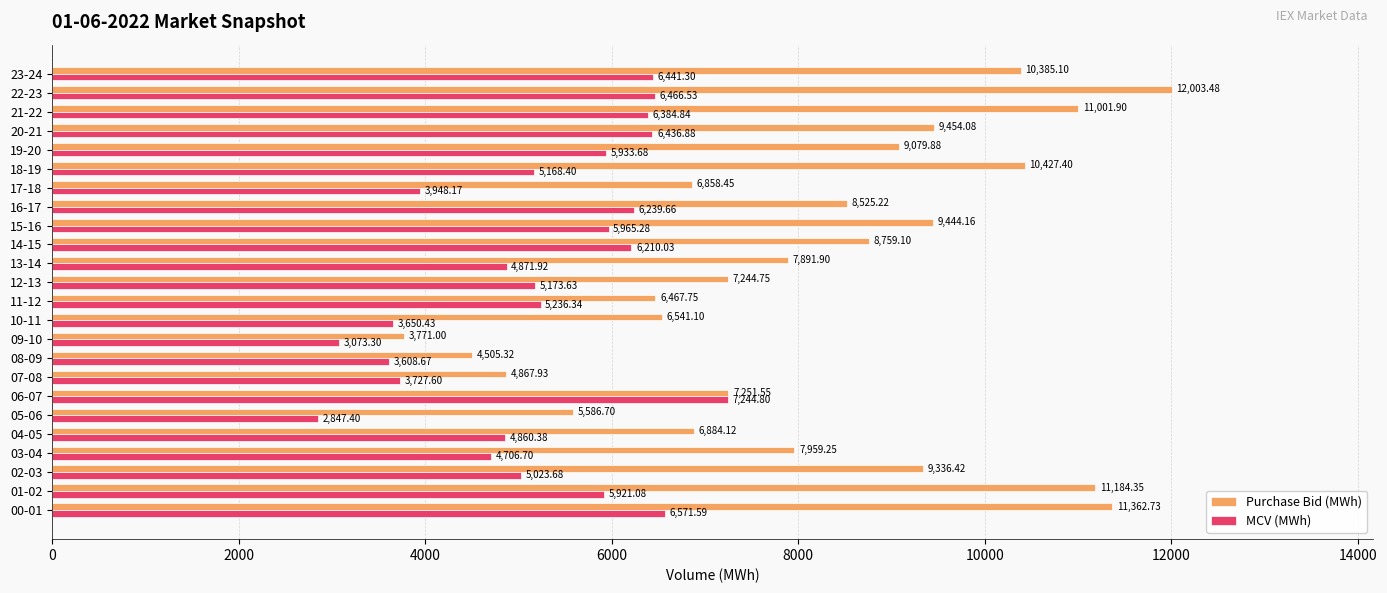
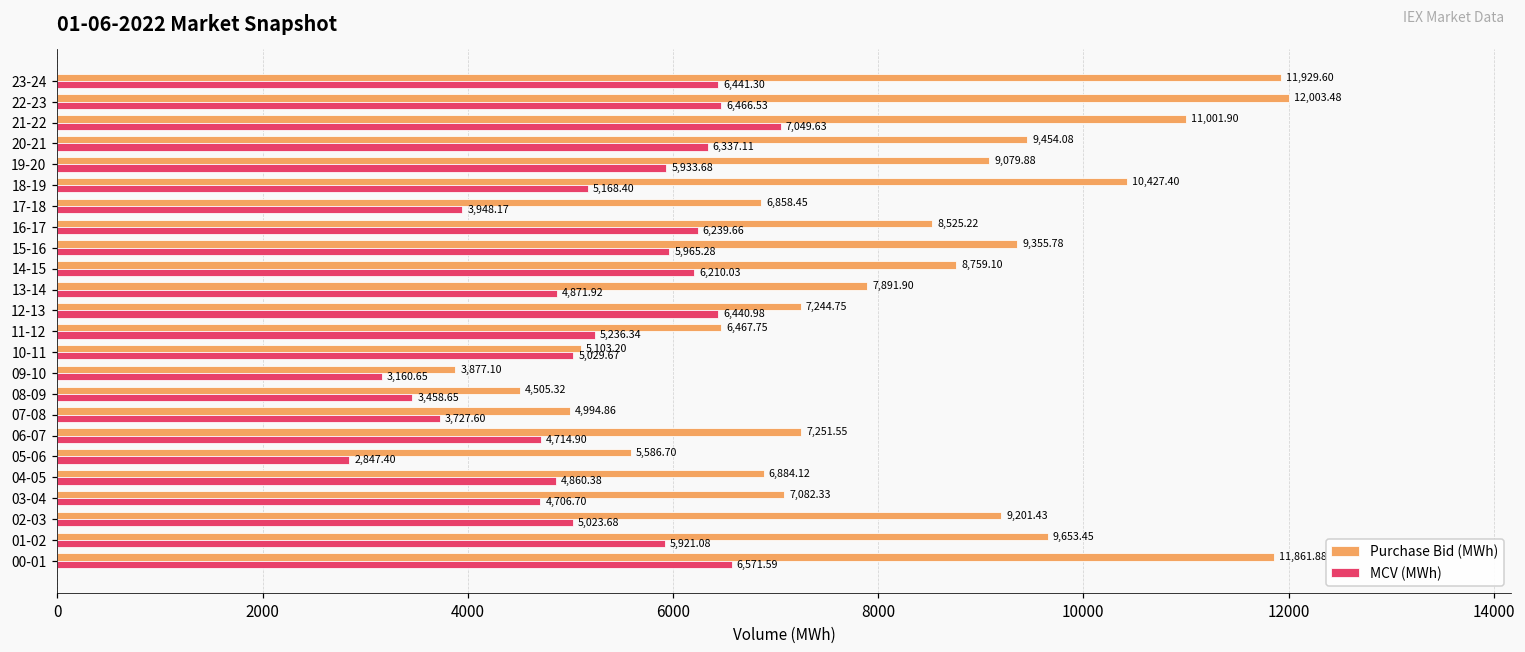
Purchase Bid (MWh), 23-24: 10,385.10 -> 11,929.60
MCV (MWh), 21-22: 6,384.84 -> 7,049.63
MCV (MWh), 20-21: 6,436.88 -> 6,337.11
Purchase Bid (MWh), 15-16: 9,444.16 -> 9,355.78
MCV (MWh), 12-13: 5,173.63 -> 6,440.98
Purchase Bid (MWh), 10-11: 6,541.10 -> 5,103.20
MCV (MWh), 10-11: 3,650.43 -> 5,029.67
Purchase Bid (MWh), 09-10: 3,771.00 -> 3,877.10
MCV (MWh), 09-10: 3,073.30 -> 3,160.65
MCV (MWh), 08-09: 3,608.67 -> 3,458.65
Purchase Bid (MWh), 07-08: 4,867.93 -> 4,994.86
MCV (MWh), 06-07: 7,244.80 -> 4,714.90
Purchase Bid (MWh), 03-04: 7,959.25 -> 7,082.33
Purchase Bid (MWh), 02-03: 9,336.42 -> 9,201.43
Purchase Bid (MWh), 01-02: 11,184.35 -> 9,653.45
Purchase Bid (MWh), 00-01: 11,362.73 -> 11,861.88
